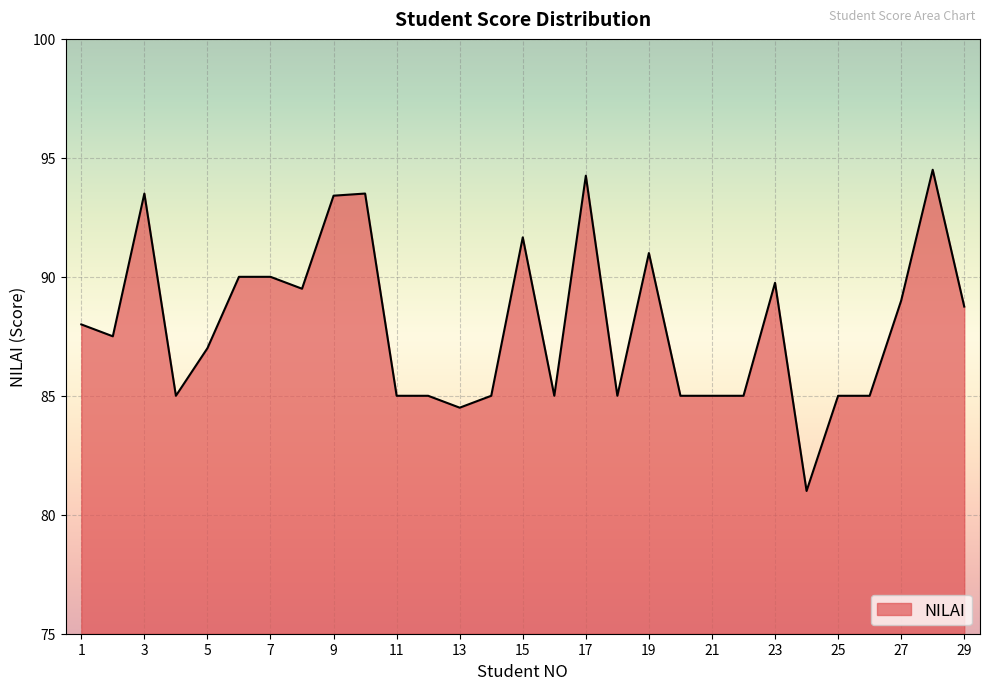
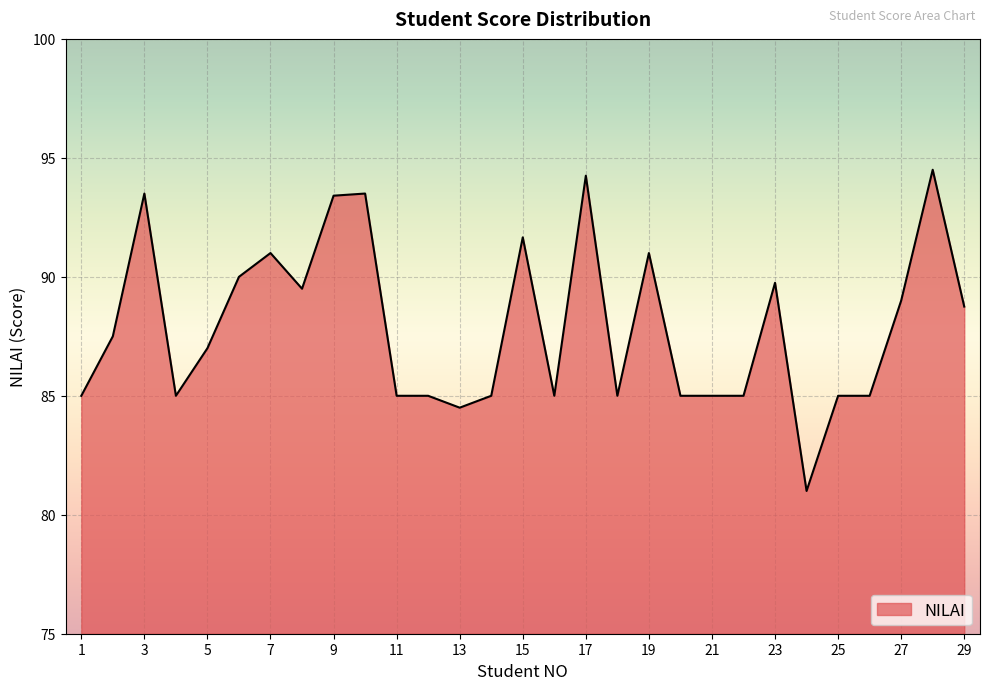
1: 88 -> 85
7: 90 -> 91
